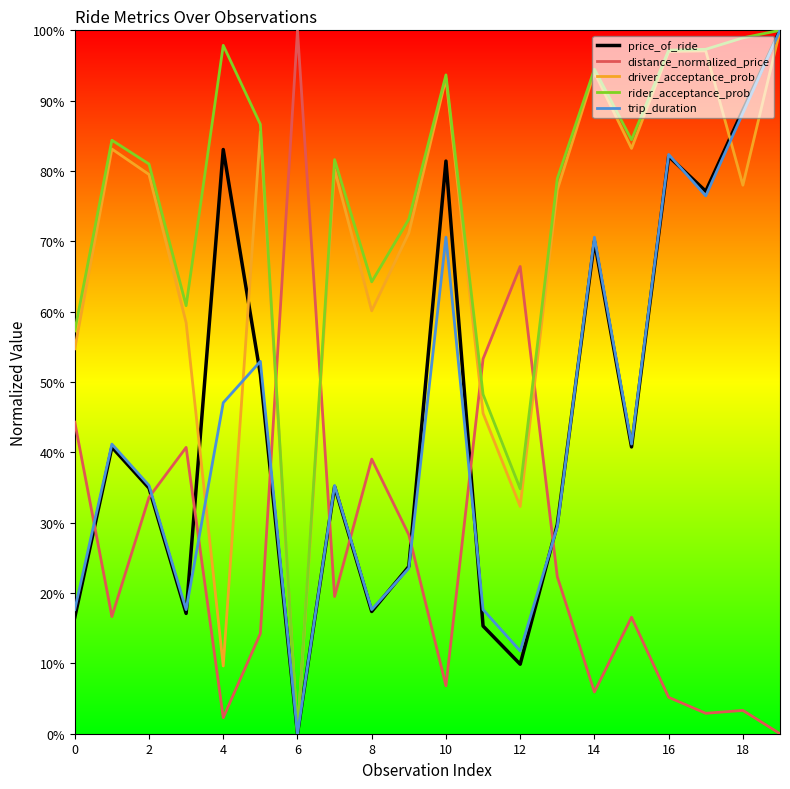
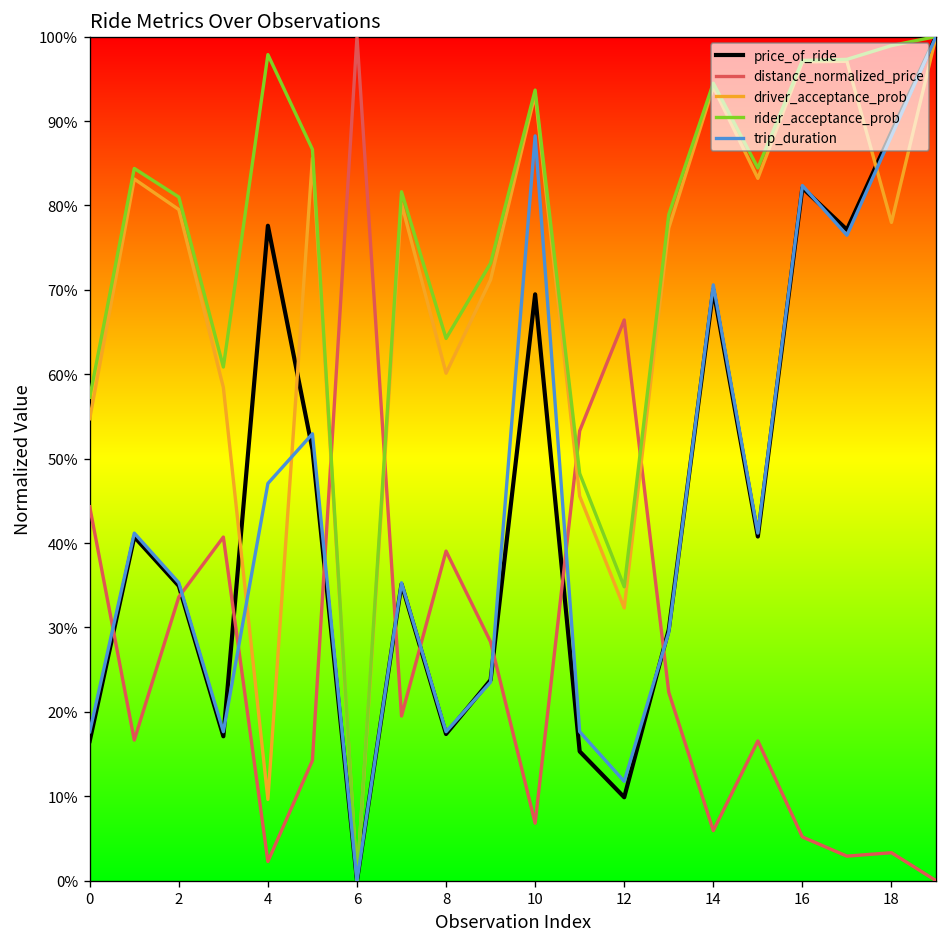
price_of_ride, 4: 83% -> 78%
price_of_ride, 10: 81% -> 69%
trip_duration, 10: 71% -> 88%
